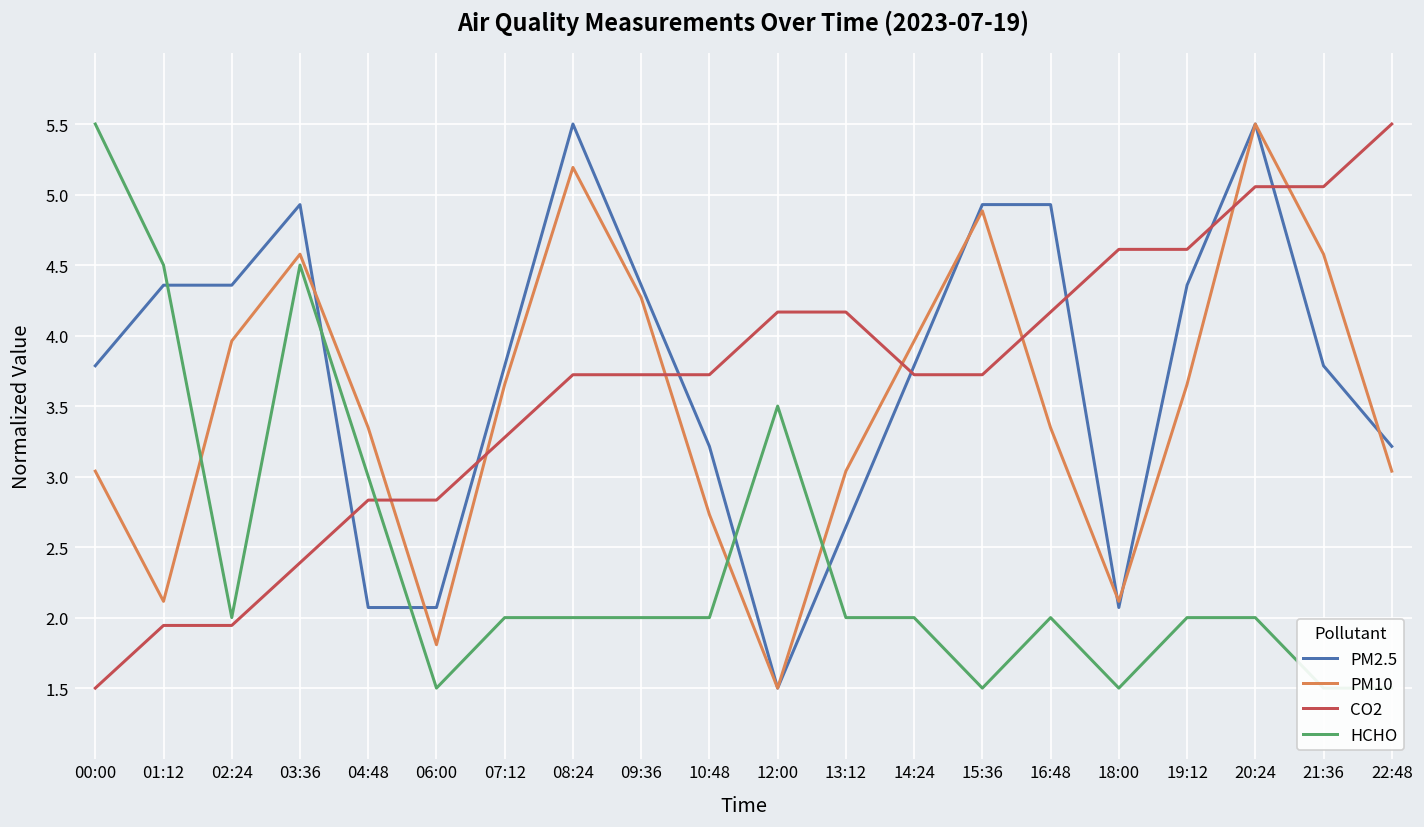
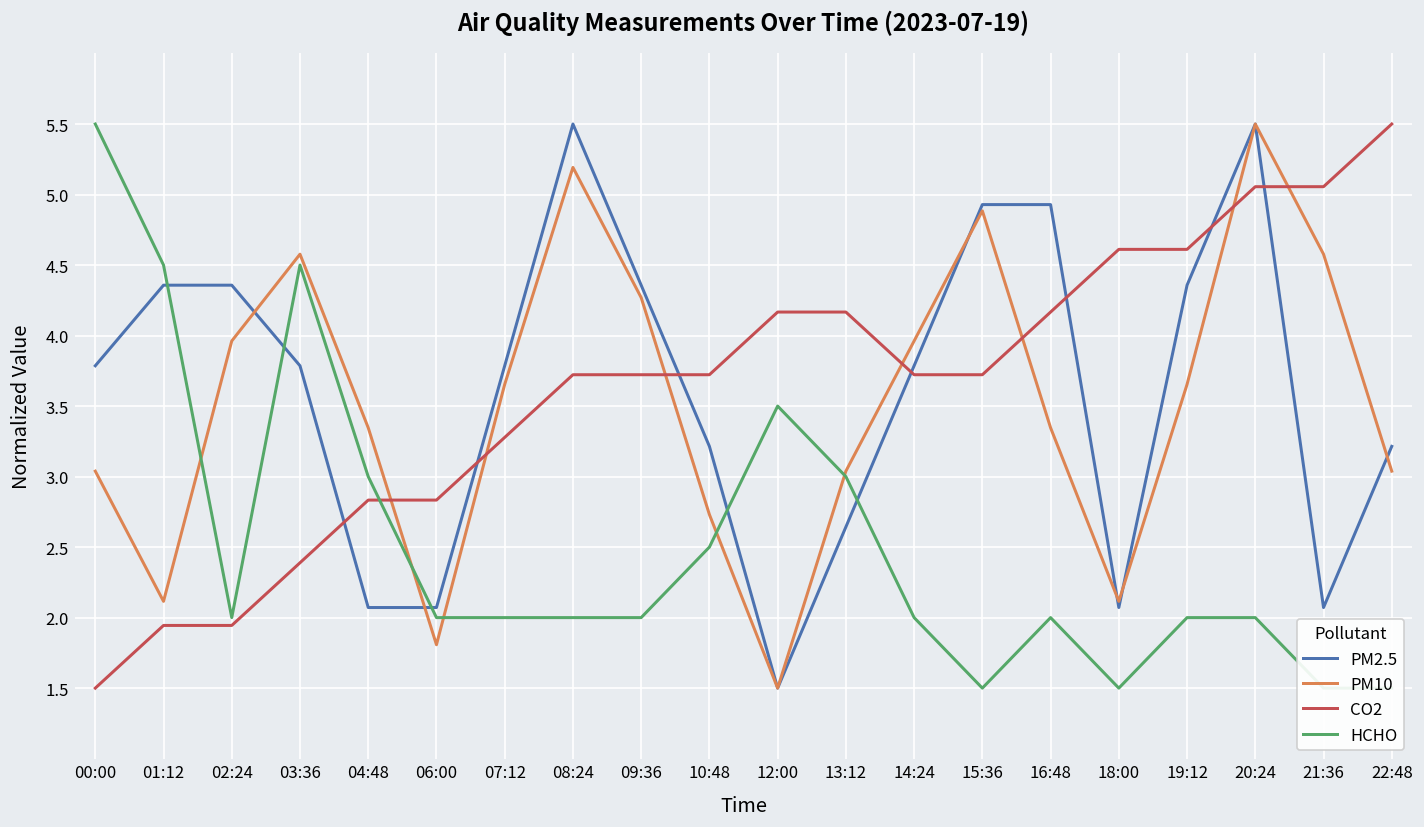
PM2.5, 03:36: 4.93 -> 3.79
HCHO, 06:00: 1.50 -> 2.00
HCHO, 10:48: 2.00 -> 2.50
HCHO, 13:12: 2.00 -> 3.00
PM2.5, 21:36: 3.79 -> 2.07
